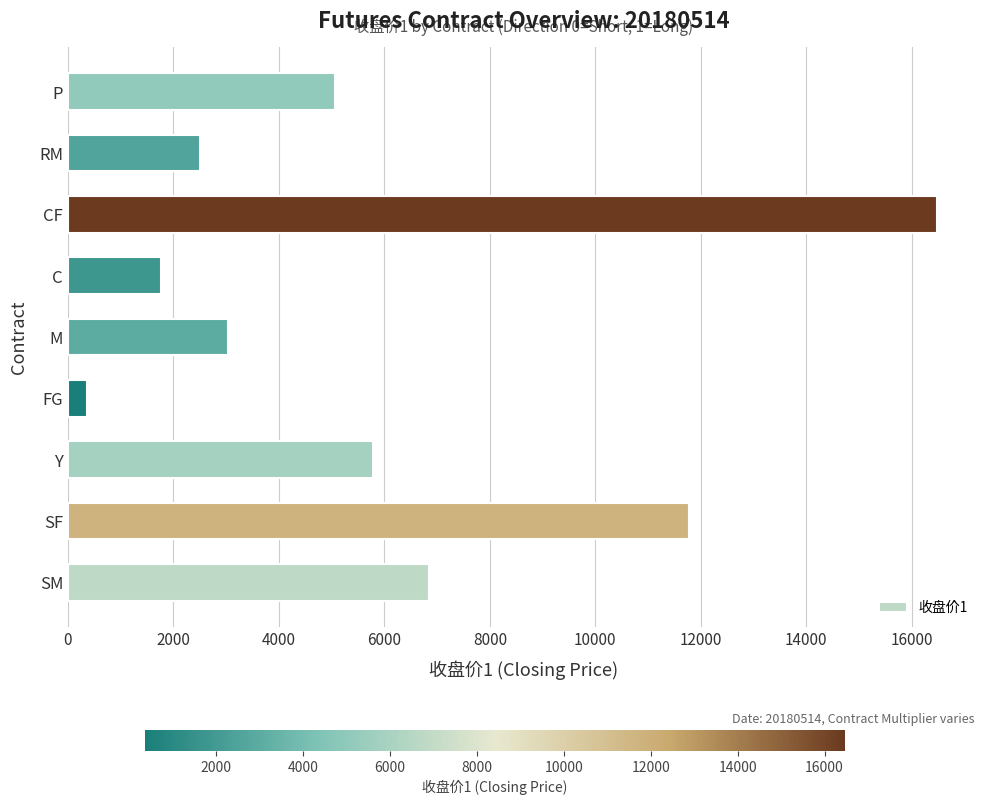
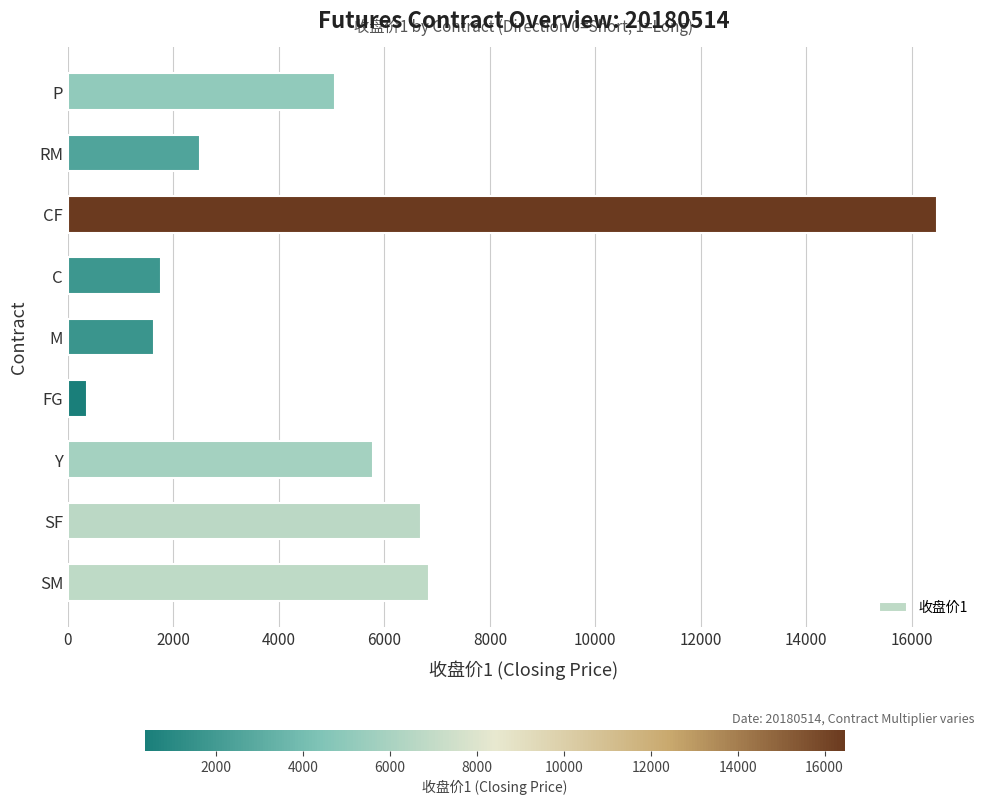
M: 3000 -> 1600
SF: 11800 -> 6700
